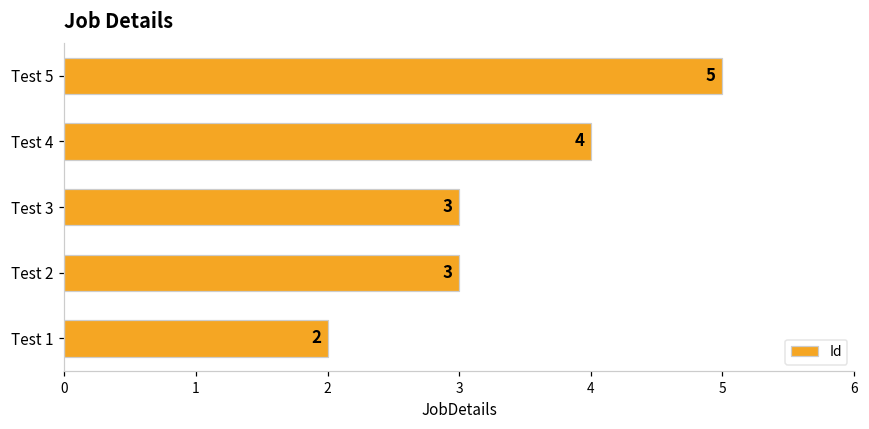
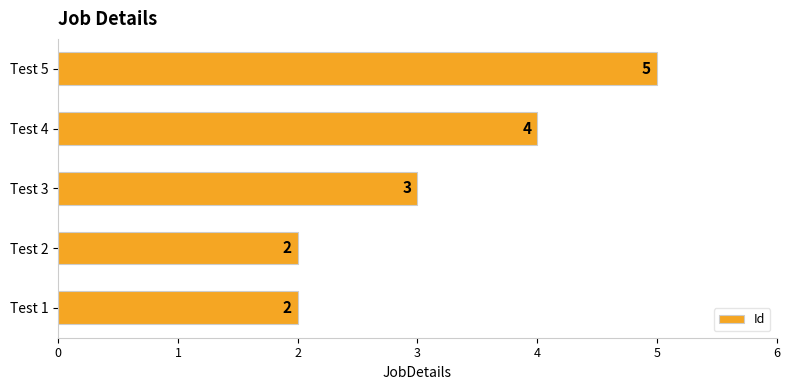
Test 2: 3 -> 2
